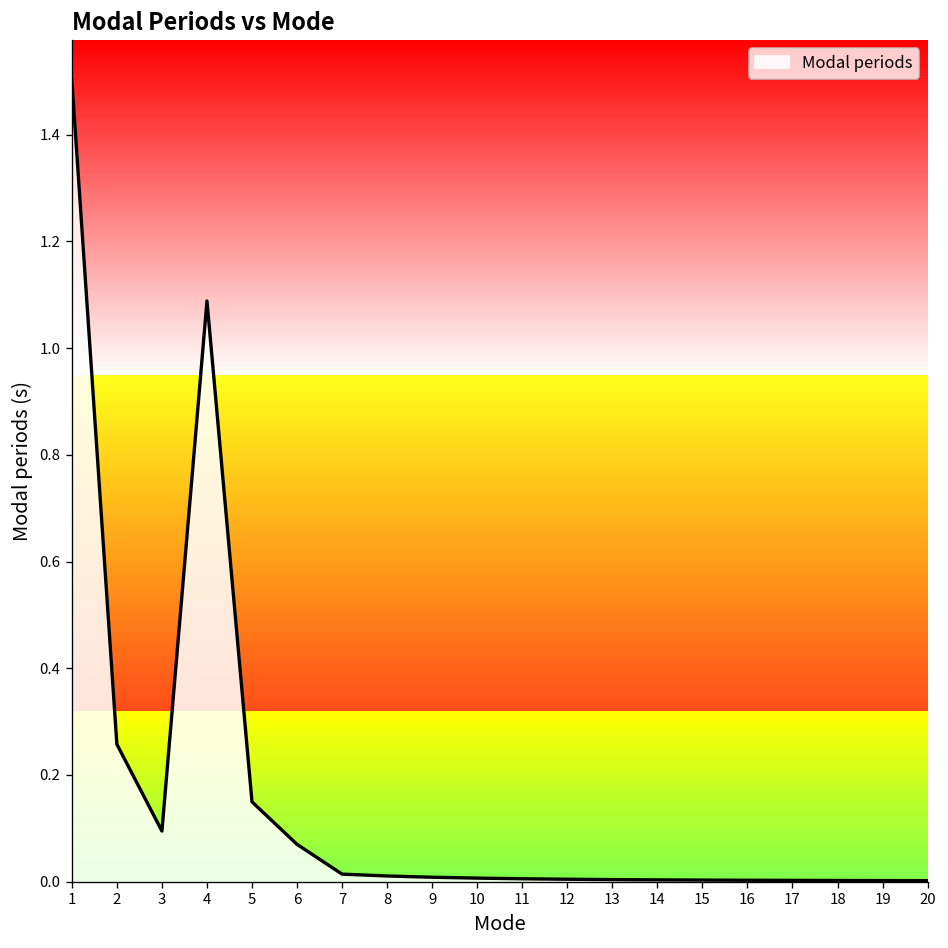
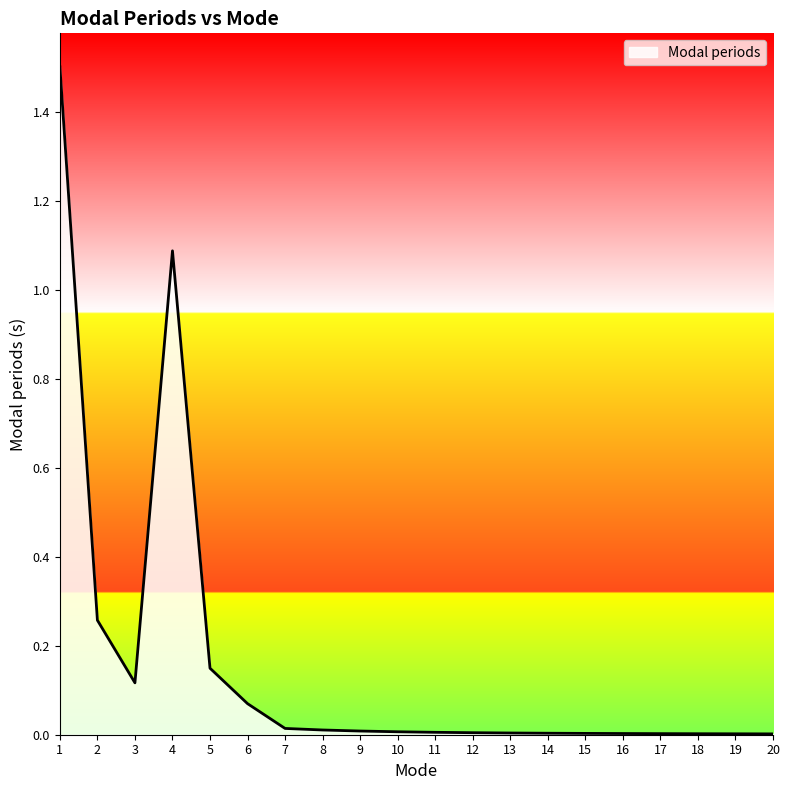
3: 0.09 -> 0.12
